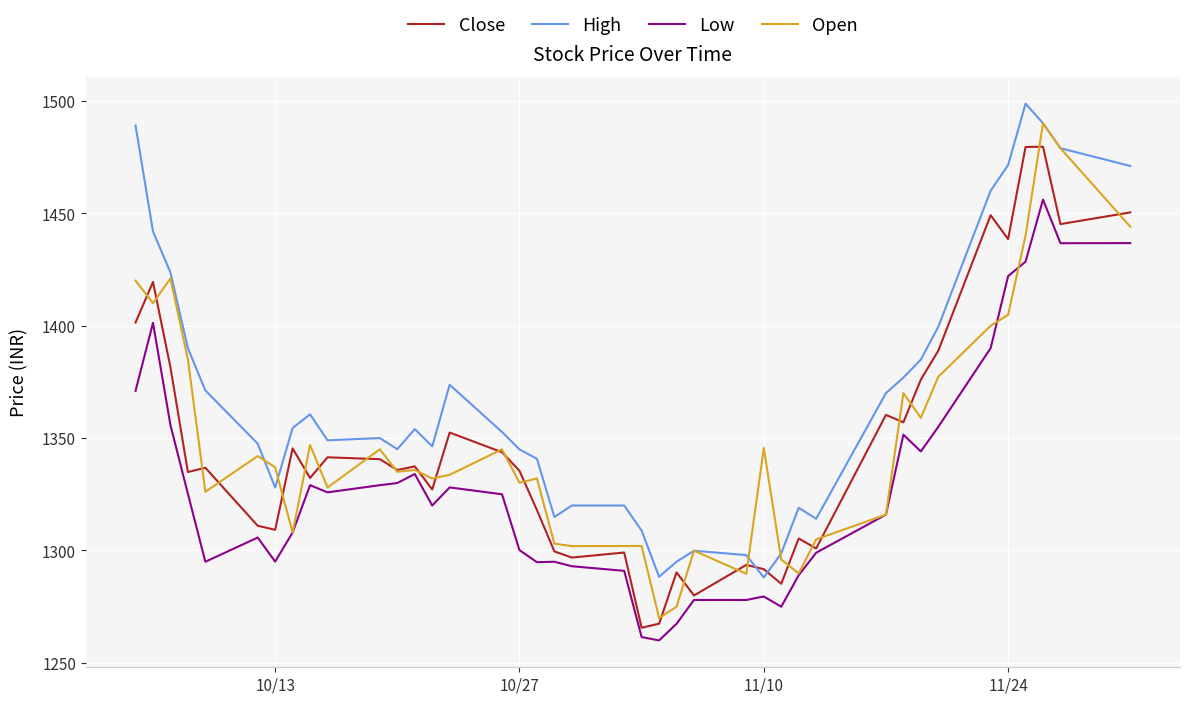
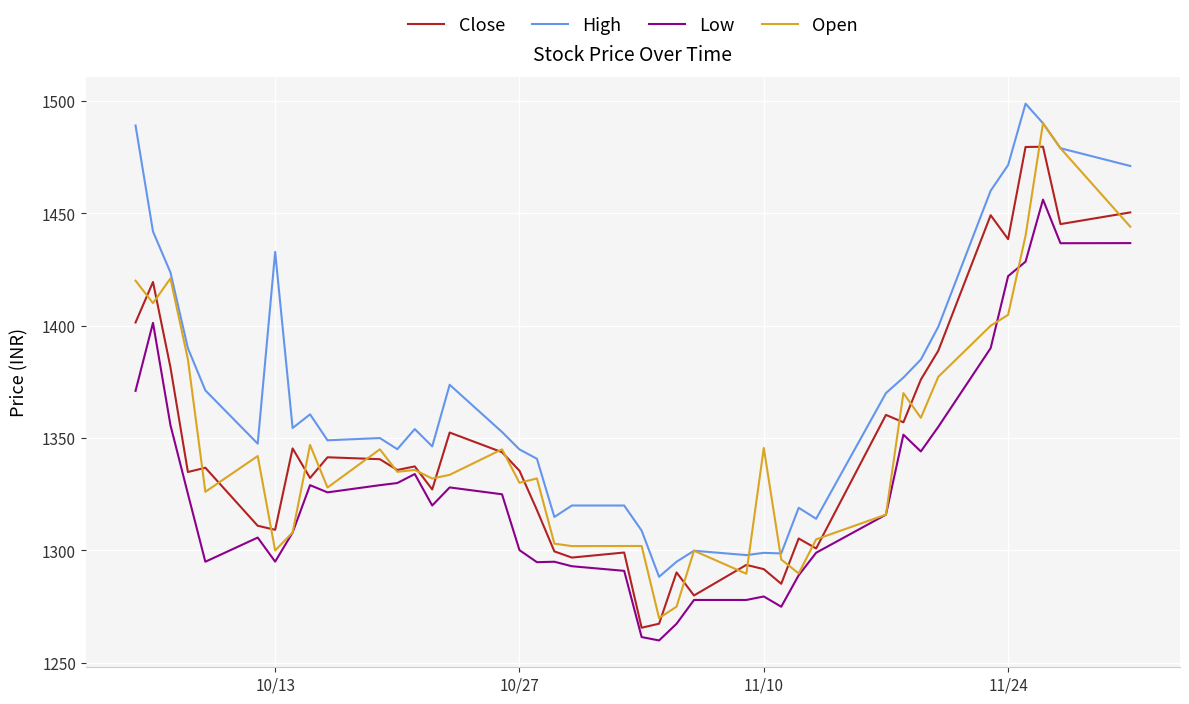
High, 10/13: 1328 -> 1433
Open, 10/13: 1337 -> 1300
High, 11/10: 1288 -> 1299
